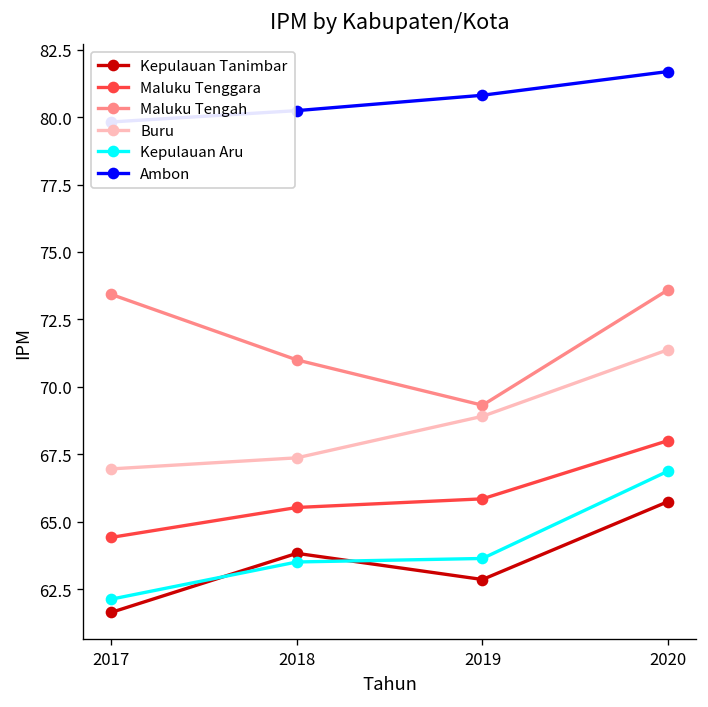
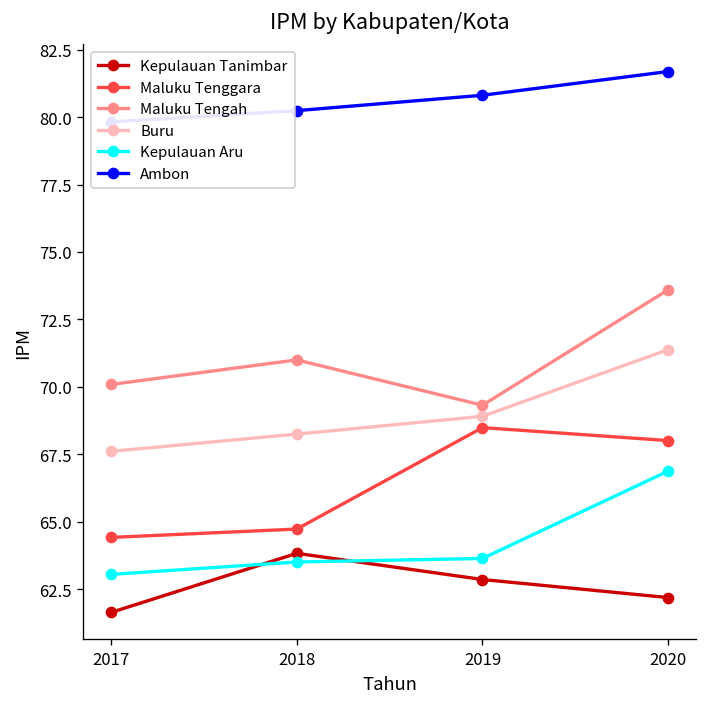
Maluku Tengah, 2017: 73.4 -> 70.1
Buru, 2017: 67.0 -> 67.6
Kepulauan Aru, 2017: 62.1 -> 63.1
Maluku Tenggara, 2018: 65.5 -> 64.7
Buru, 2018: 67.4 -> 68.3
Maluku Tenggara, 2019: 65.9 -> 68.5
Kepulauan Tanimbar, 2020: 65.8 -> 62.2
